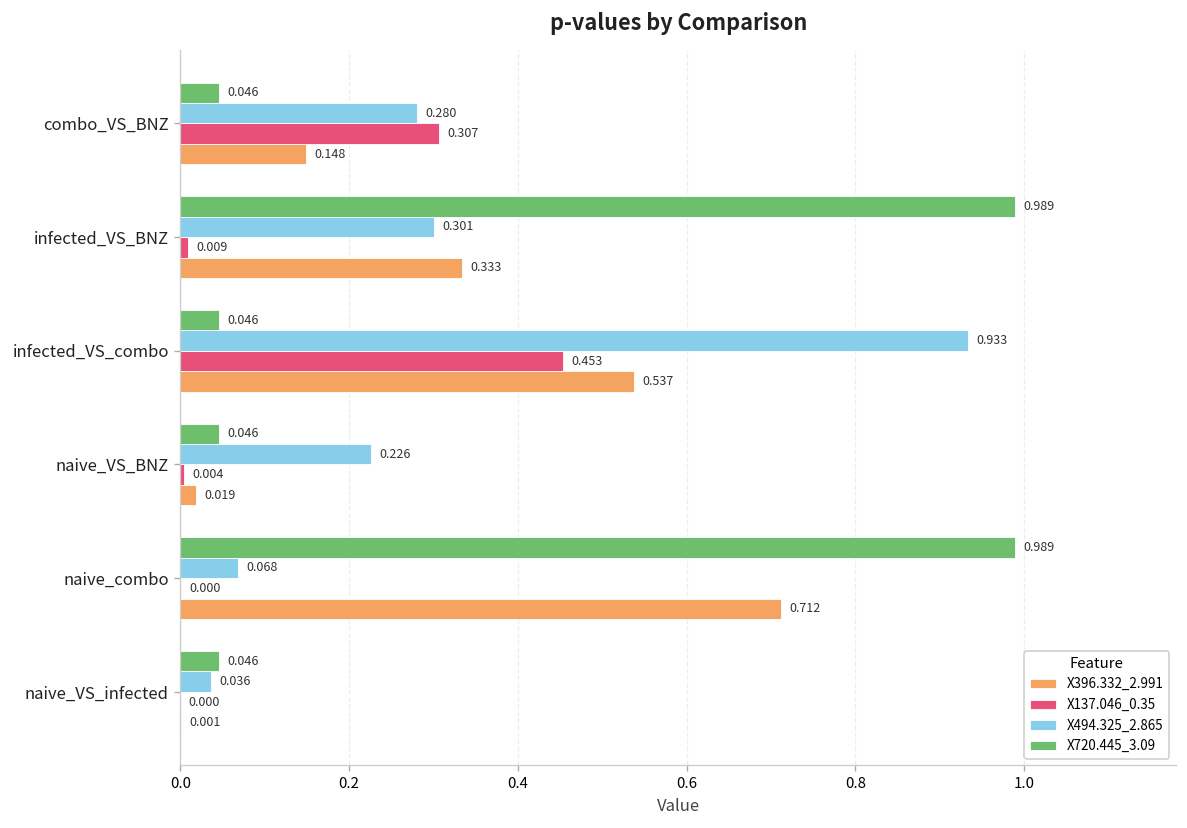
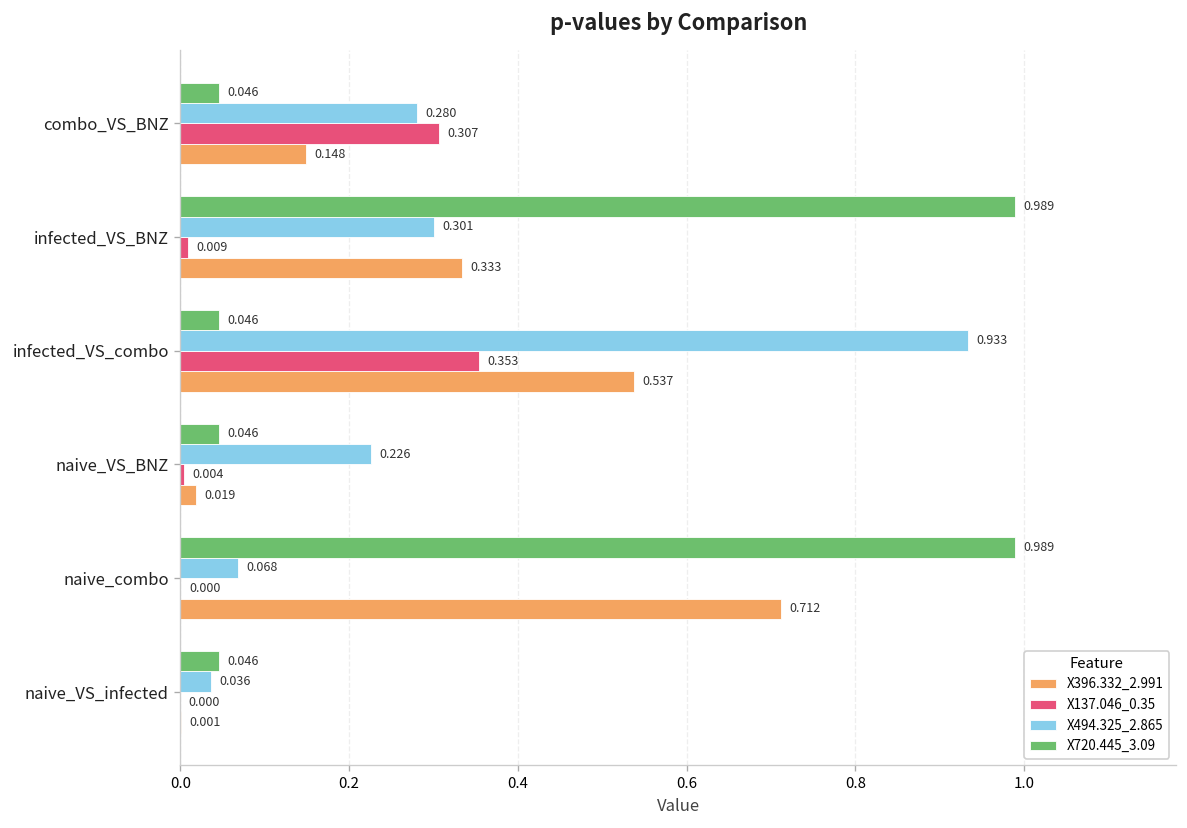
X137.046_0.35, infected_VS_combo: 0.453 -> 0.353
